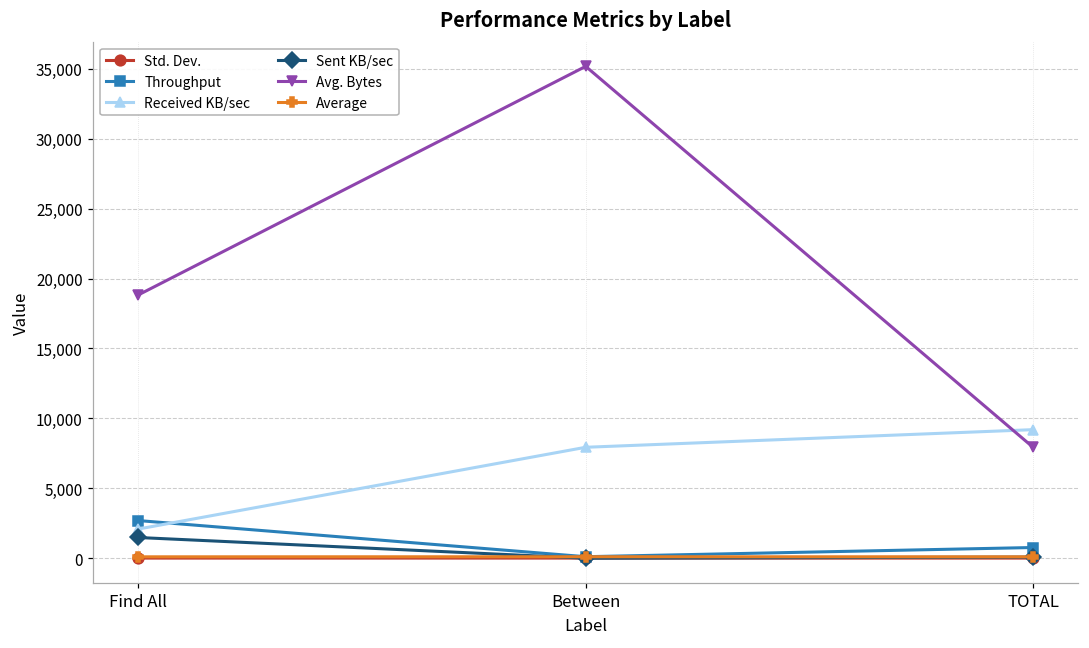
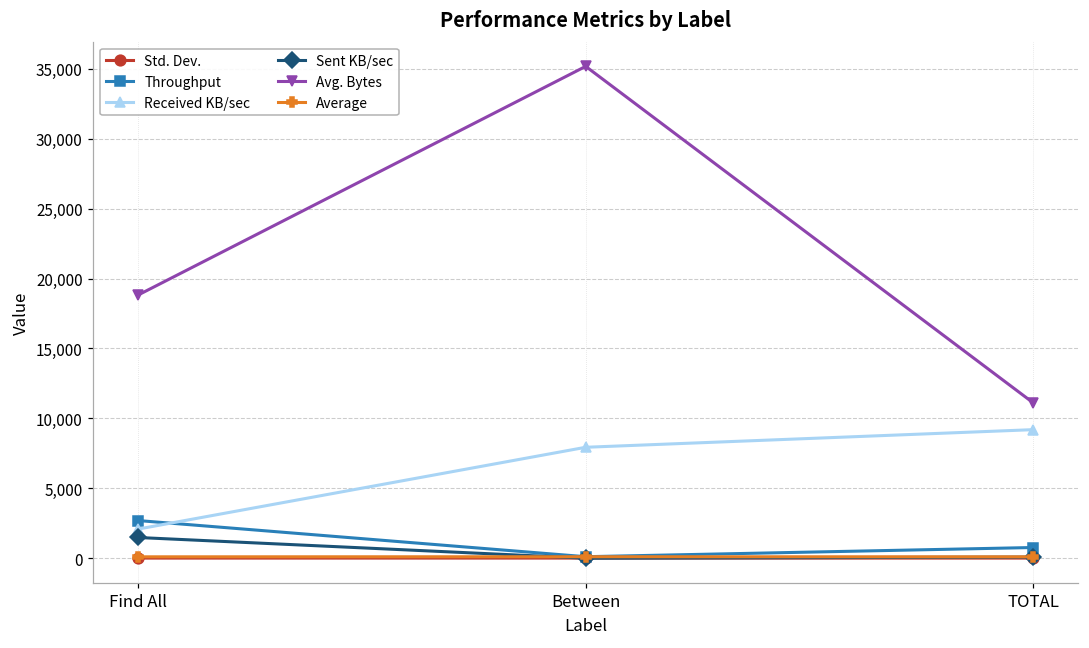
Avg. Bytes, TOTAL: 7,900 -> 11,100
